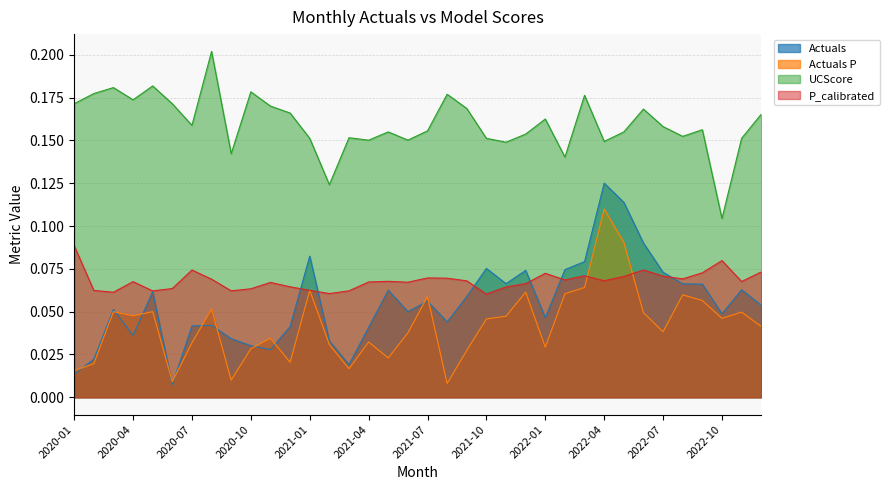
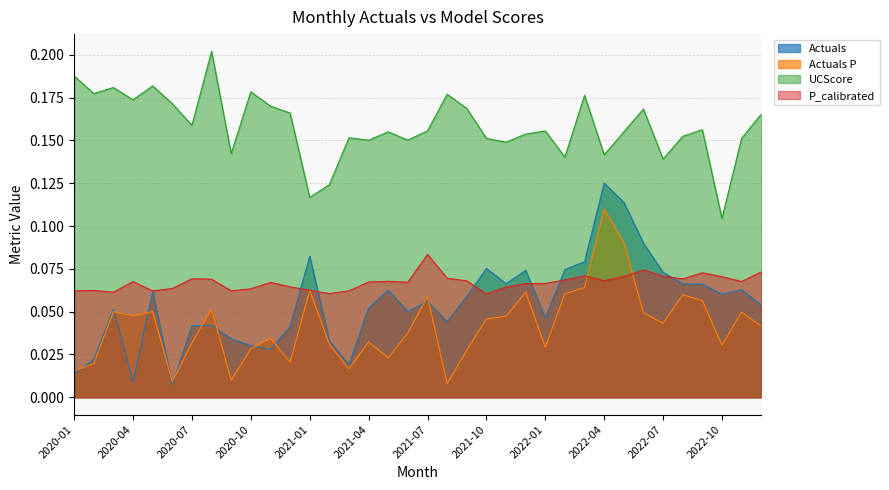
UCScore, 2020-01: 0.171 -> 0.188
P_calibrated, 2020-01: 0.089 -> 0.062
Actuals, 2020-04: 0.036 -> 0.009
P_calibrated, 2020-07: 0.074 -> 0.069
UCScore, 2021-01: 0.151 -> 0.117
Actuals, 2021-04: 0.041 -> 0.052
P_calibrated, 2021-07: 0.070 -> 0.083
UCScore, 2022-01: 0.162 -> 0.155
P_calibrated, 2022-01: 0.072 -> 0.066
UCScore, 2022-04: 0.149 -> 0.142
Actuals P, 2022-07: 0.038 -> 0.043
UCScore, 2022-07: 0.158 -> 0.139
Actuals, 2022-10: 0.049 -> 0.060
Actuals P, 2022-10: 0.046 -> 0.030
P_calibrated, 2022-10: 0.080 -> 0.070
